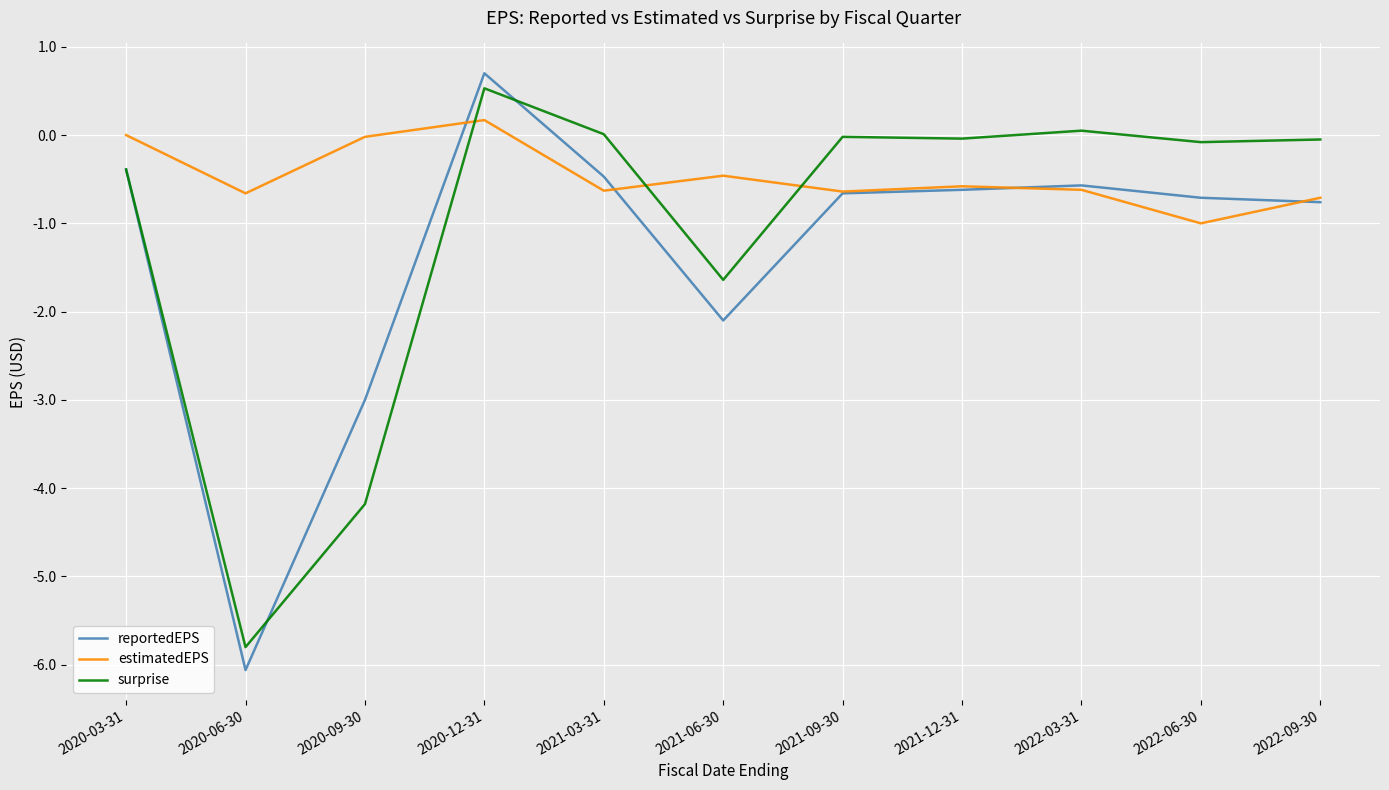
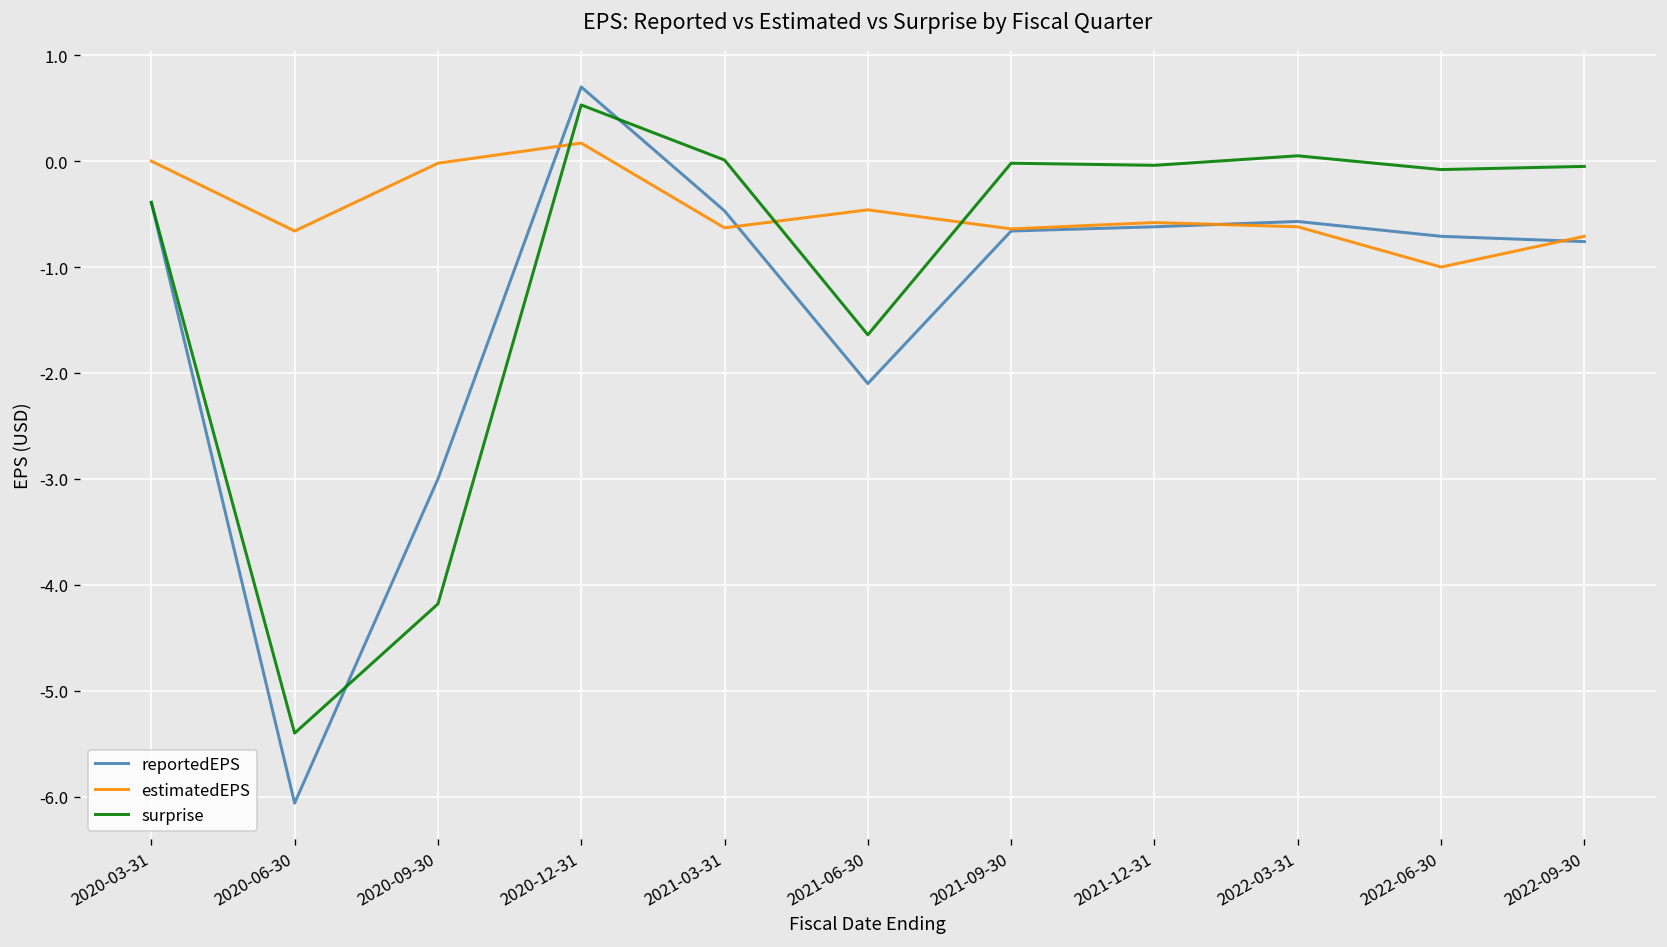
surprise, 2020-06-30: -5.8 -> -5.4
